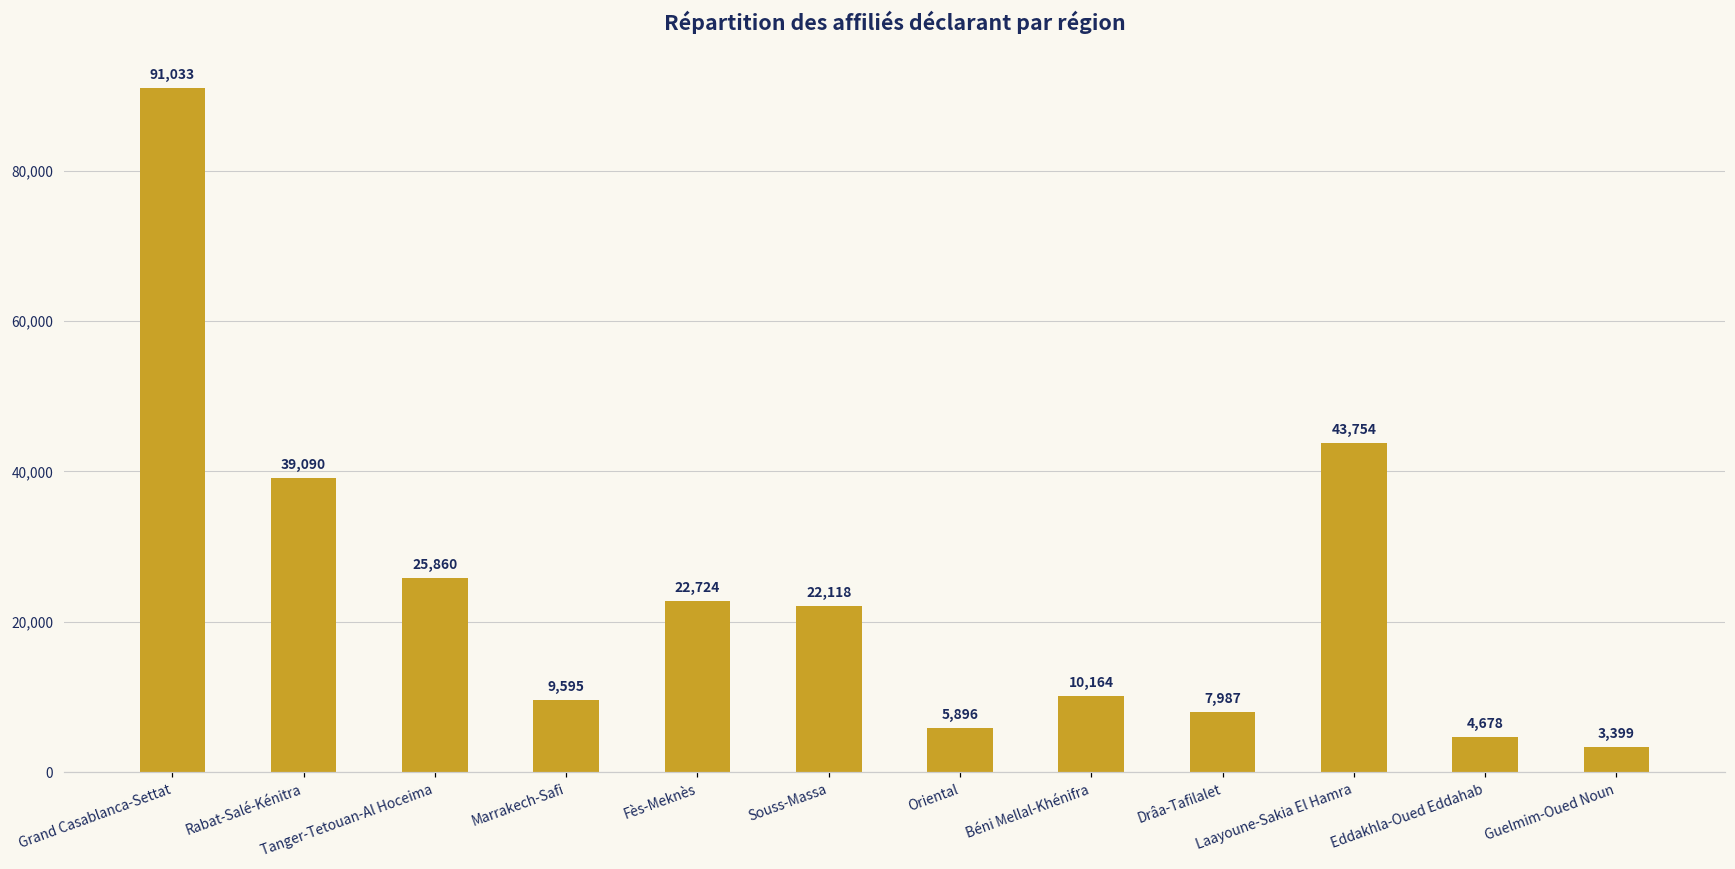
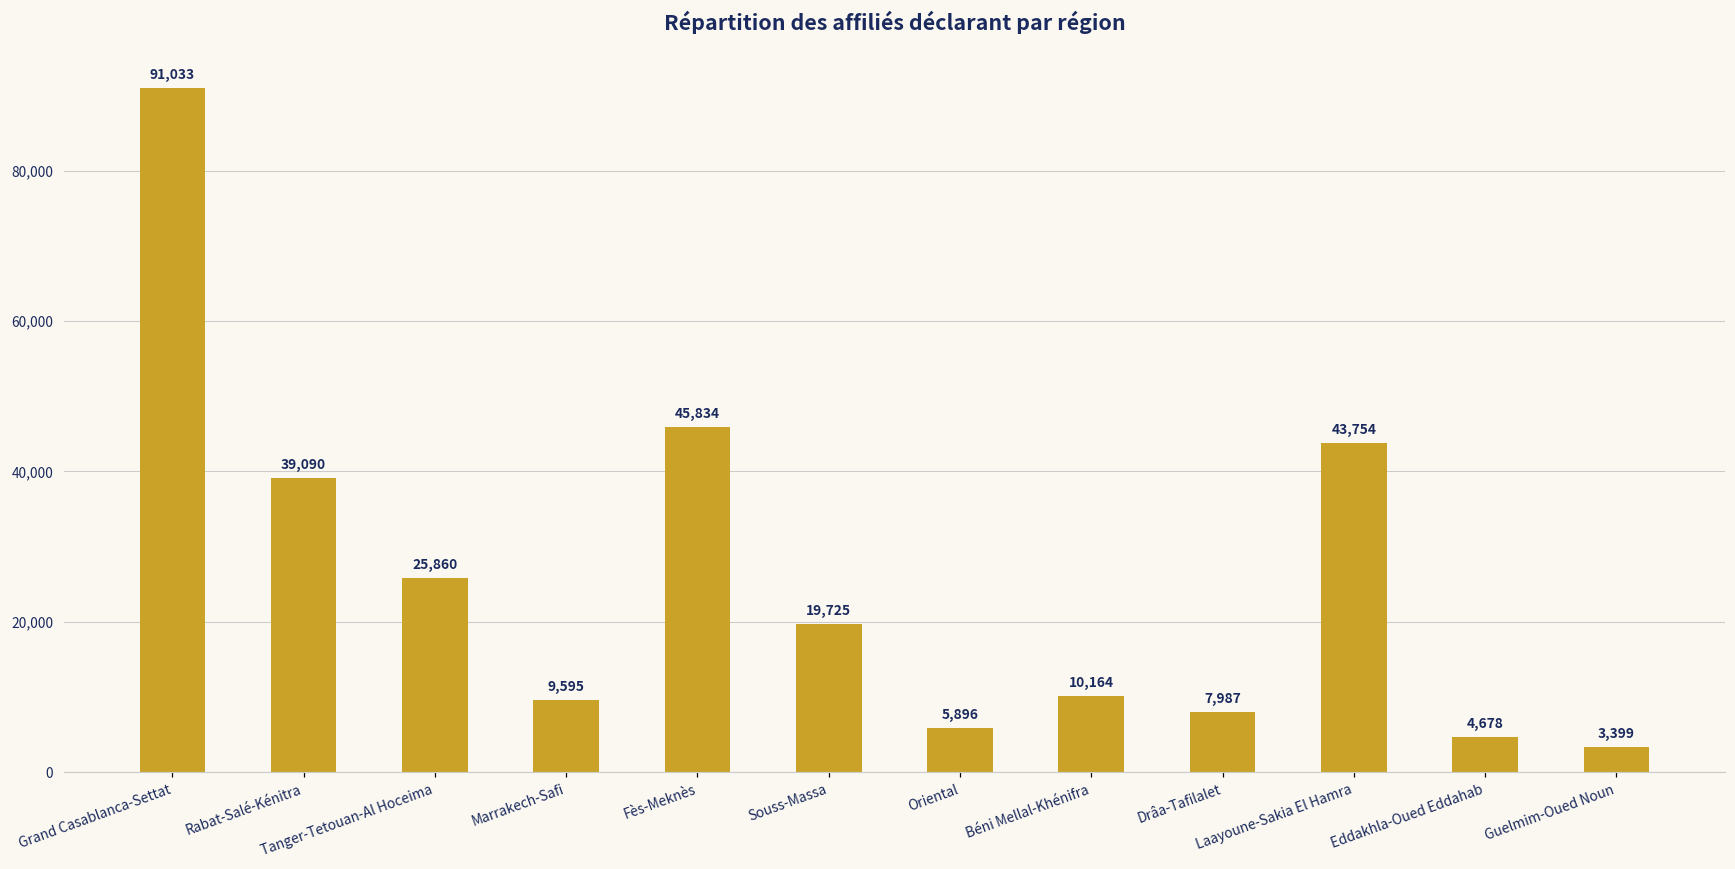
Fès-Meknès: 22,724 -> 45,834
Souss-Massa: 22,118 -> 19,725
